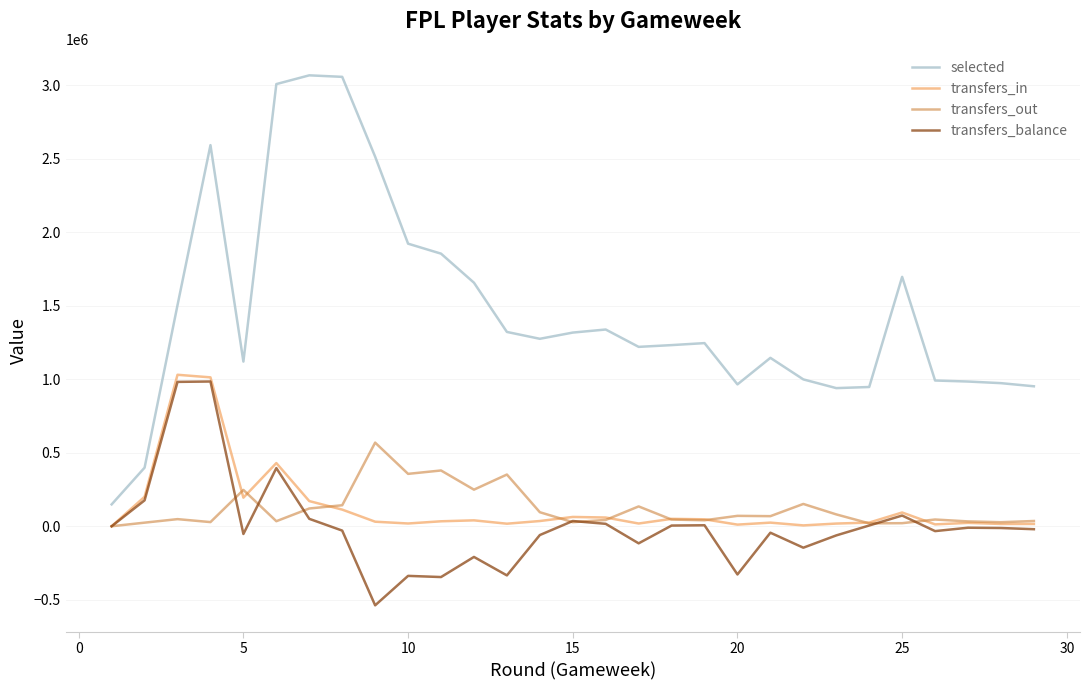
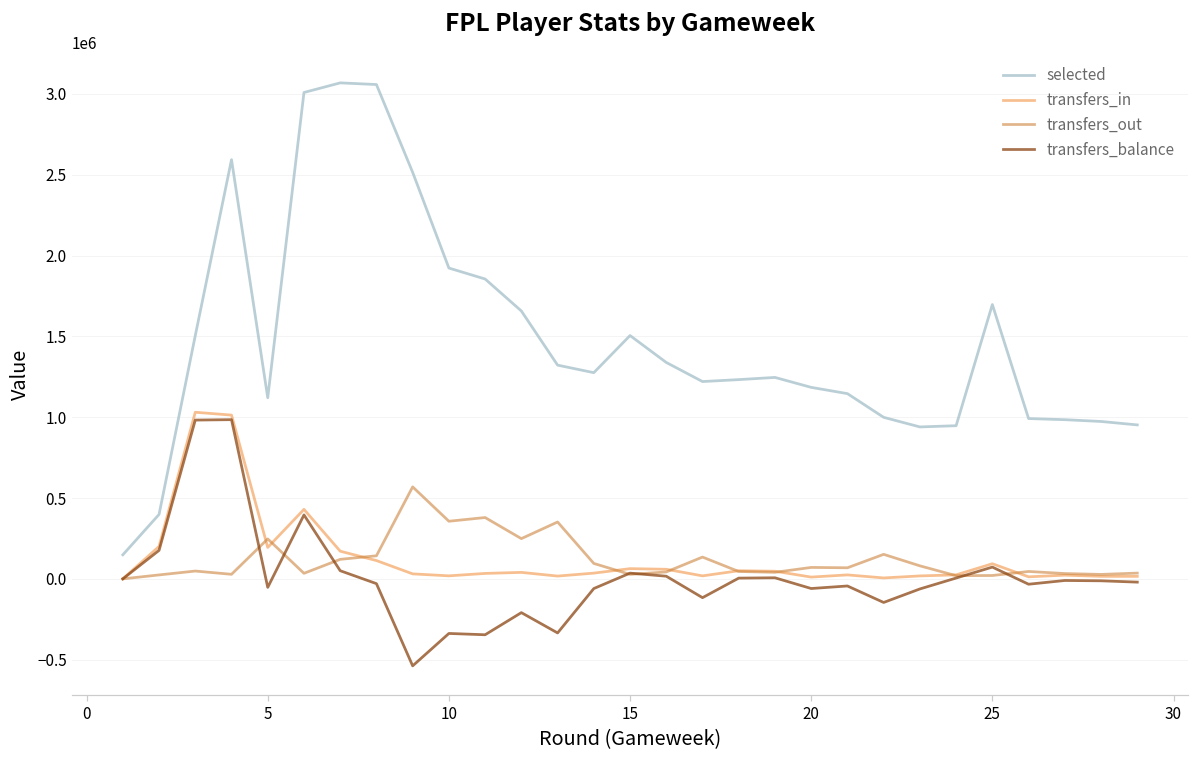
selected, 15: 1320000 -> 1510000
selected, 20: 970000 -> 1180000
transfers_balance, 20: -330000 -> -60000
